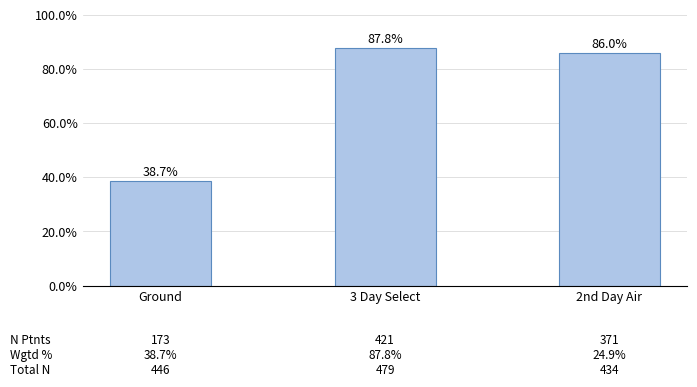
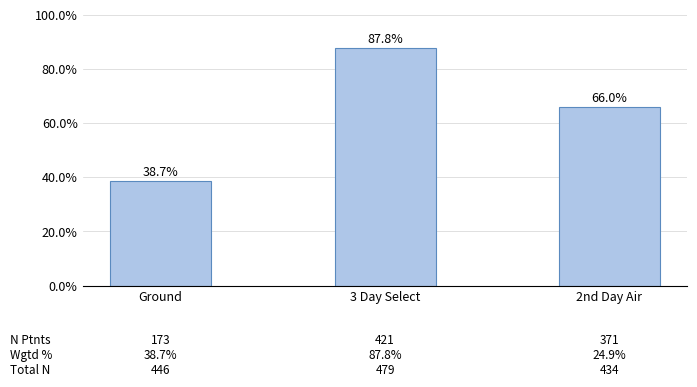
2nd Day Air: 86.0% -> 66.0%
